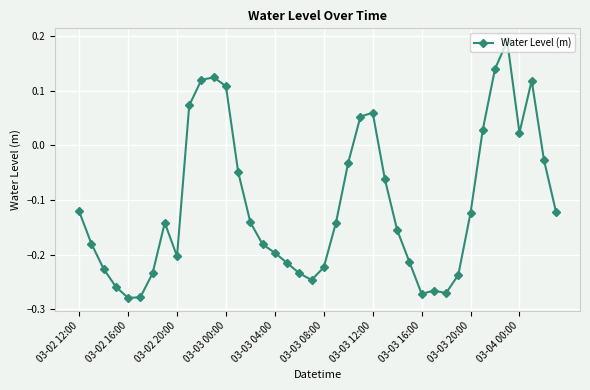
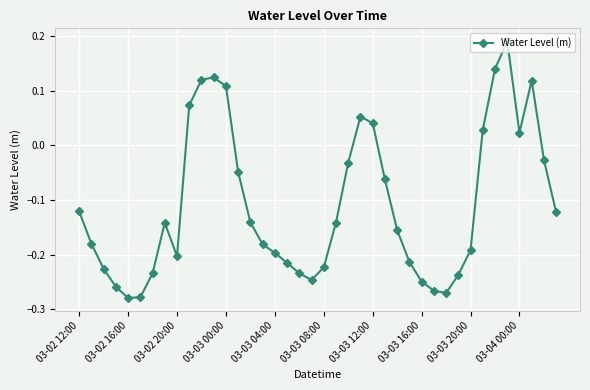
03-03 12:00: 0.06 -> 0.04
03-03 16:00: -0.27 -> -0.25
03-03 20:00: -0.12 -> -0.19
